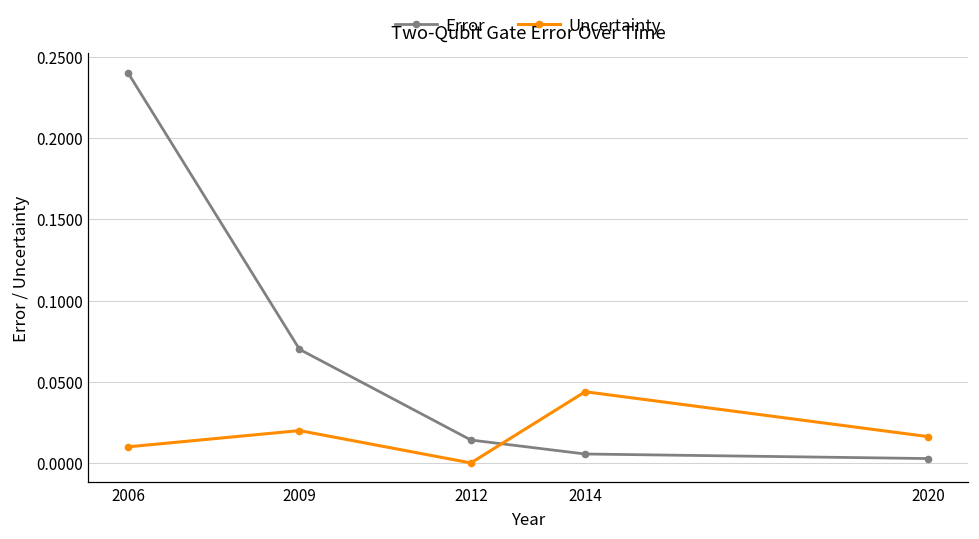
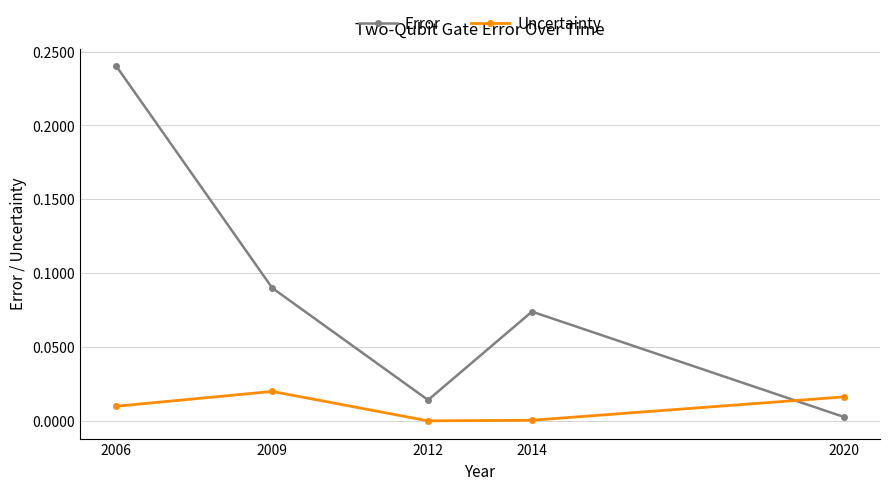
Error, 2009: 0.07 -> 0.09
Error, 2014: 0.006 -> 0.074
Uncertainty, 2014: 0.044 -> 0.001
